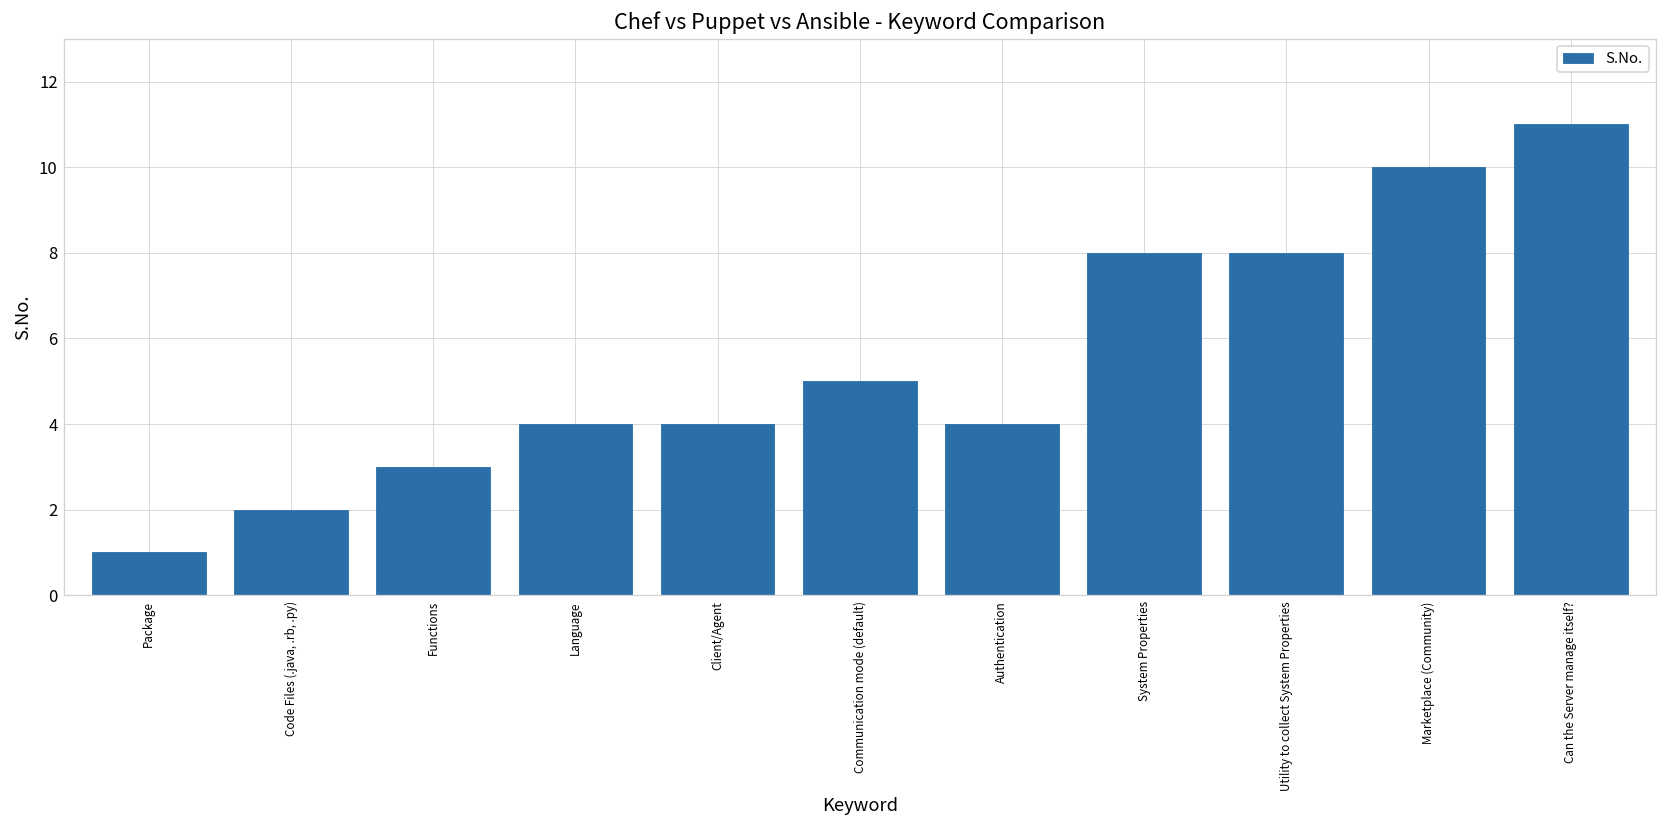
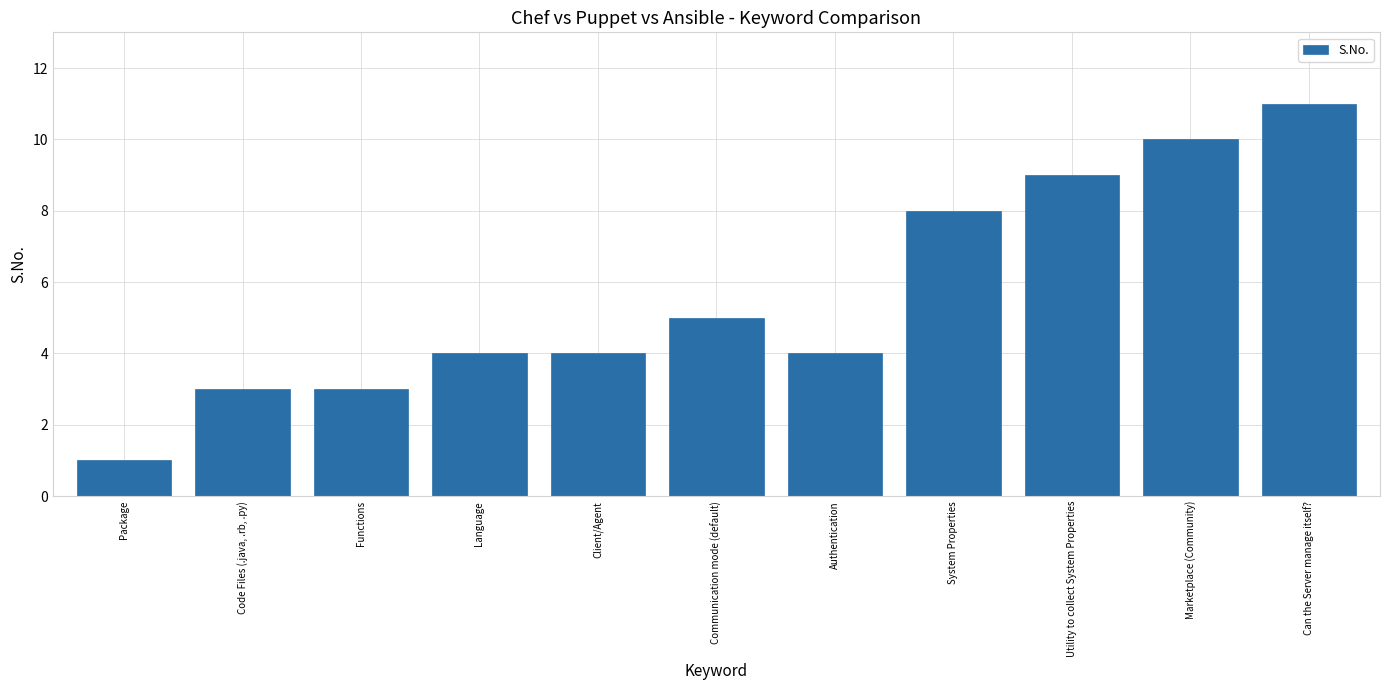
Code Files (.java, .rb, .py): 2 -> 3
Utility to collect System Properties: 8 -> 9
